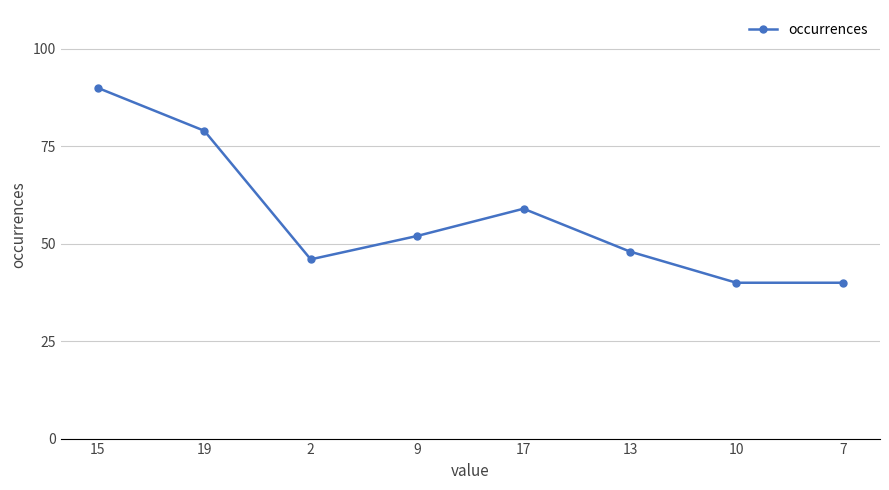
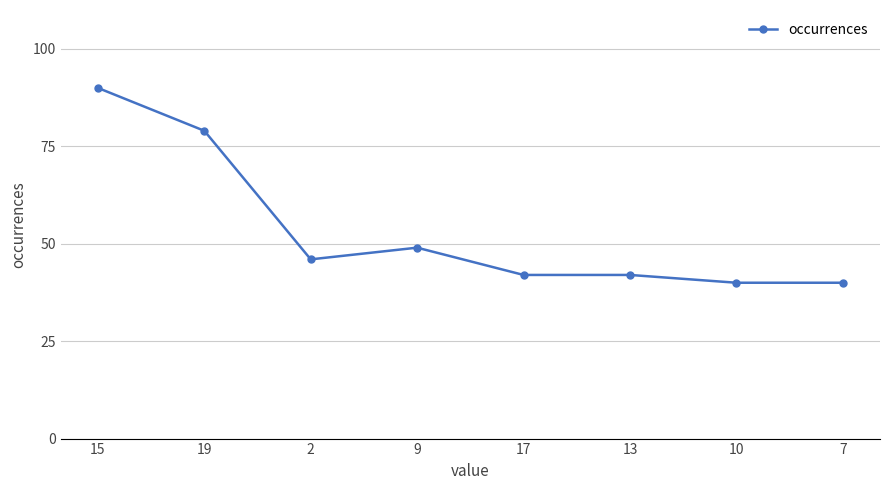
9: 52 -> 49
17: 59 -> 42
13: 48 -> 42
